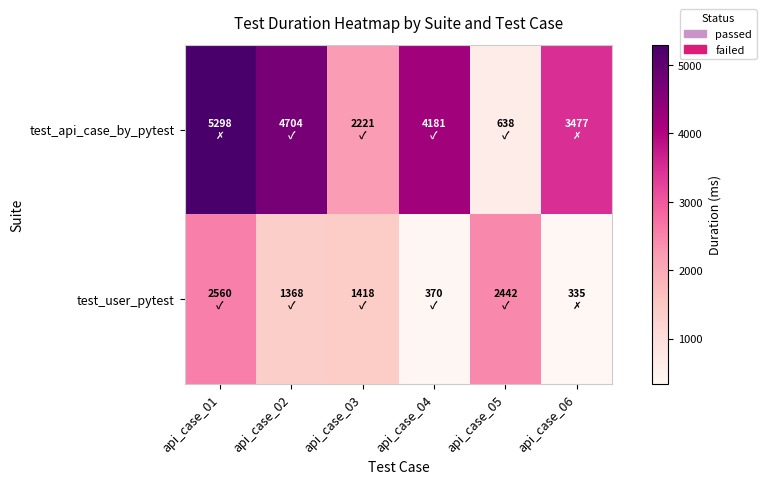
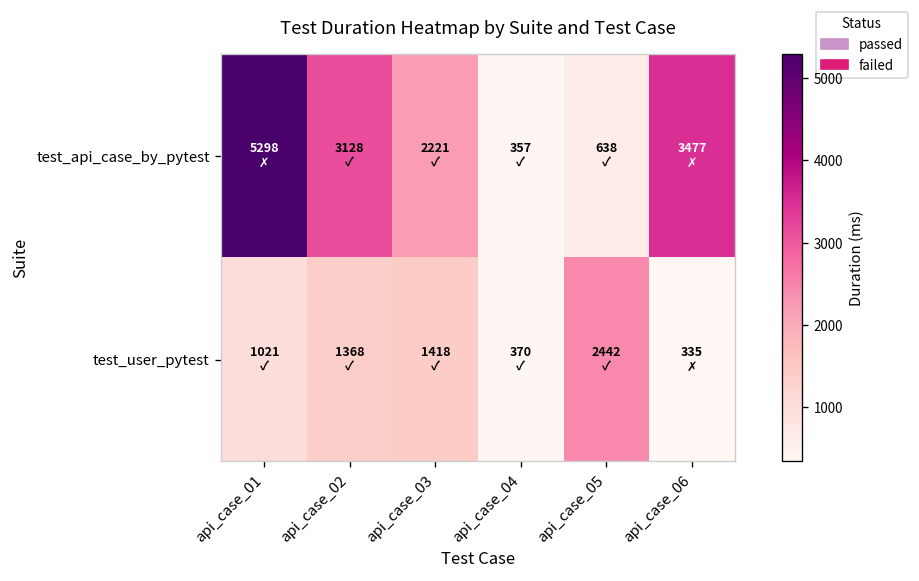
test_api_case_by_pytest, api_case_02: 4704 -> 3128
test_api_case_by_pytest, api_case_04: 4181 -> 357
test_user_pytest, api_case_01: 2560 -> 1021
